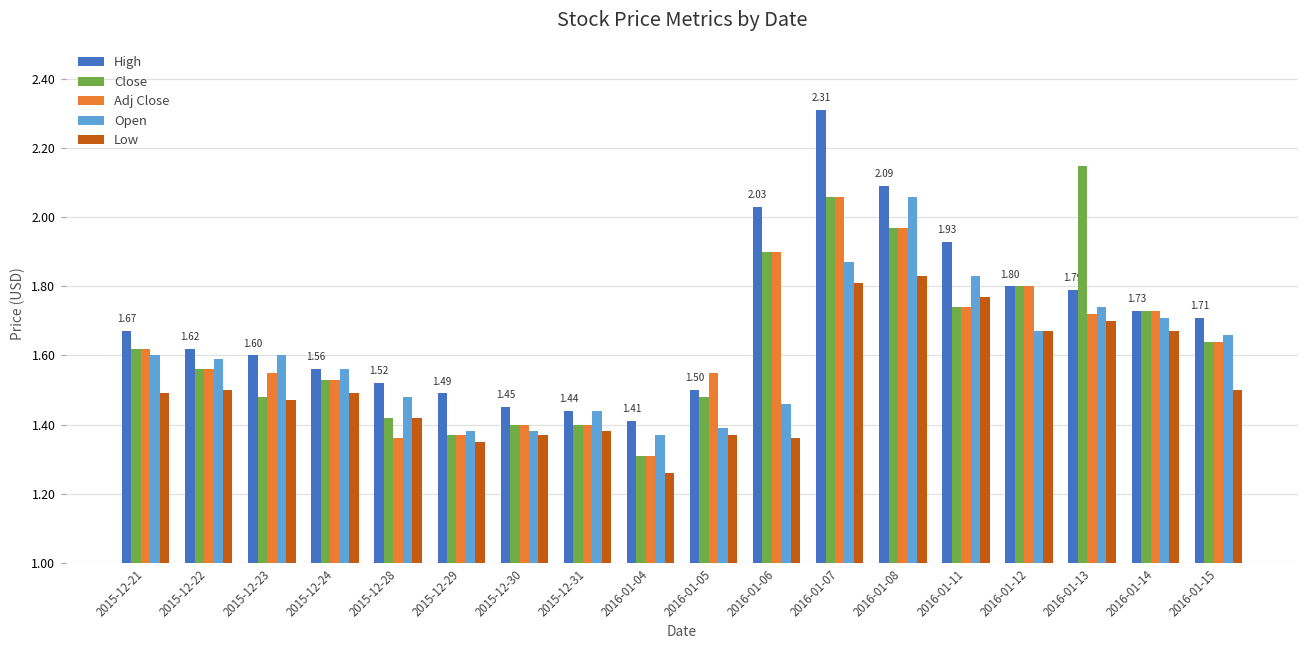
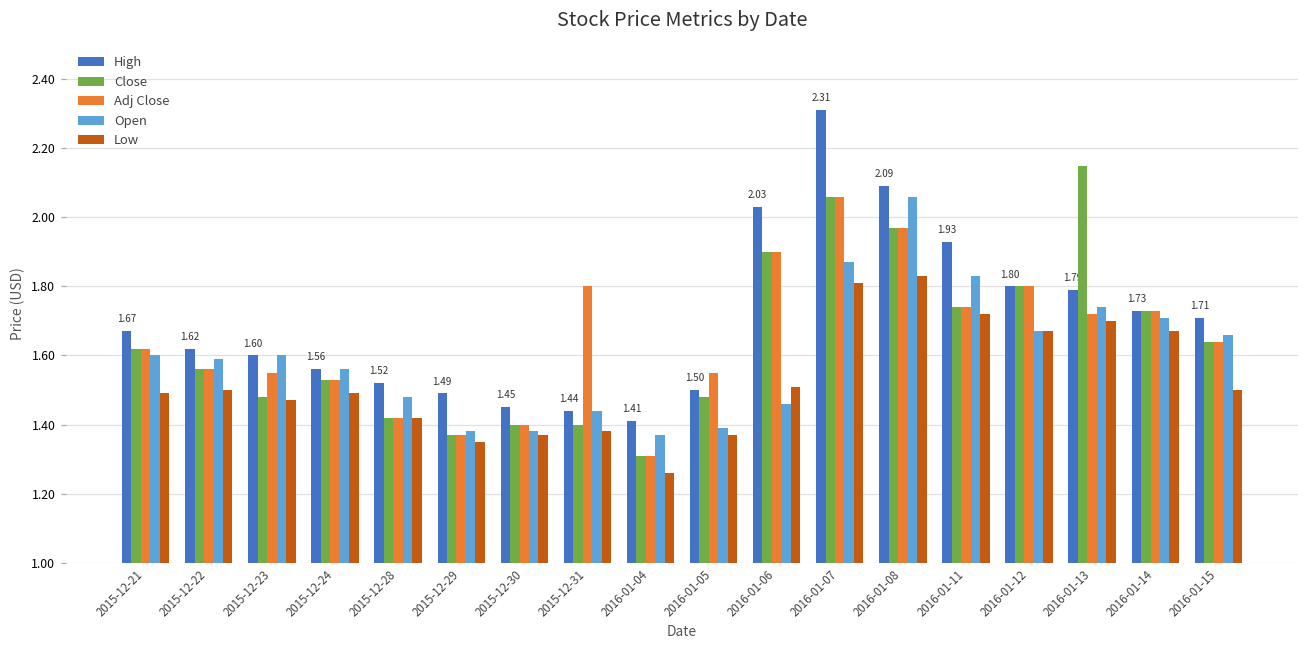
Adj Close, 2015-12-28: 1.36 -> 1.42
Adj Close, 2015-12-31: 1.4 -> 1.8
Low, 2016-01-06: 1.36 -> 1.51
Low, 2016-01-11: 1.77 -> 1.72
